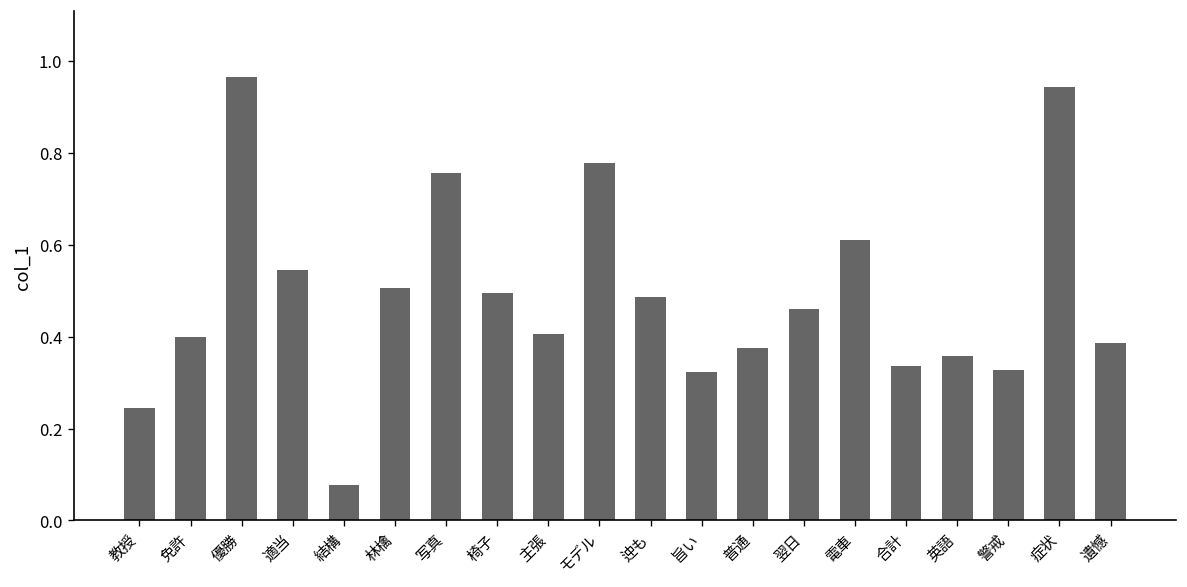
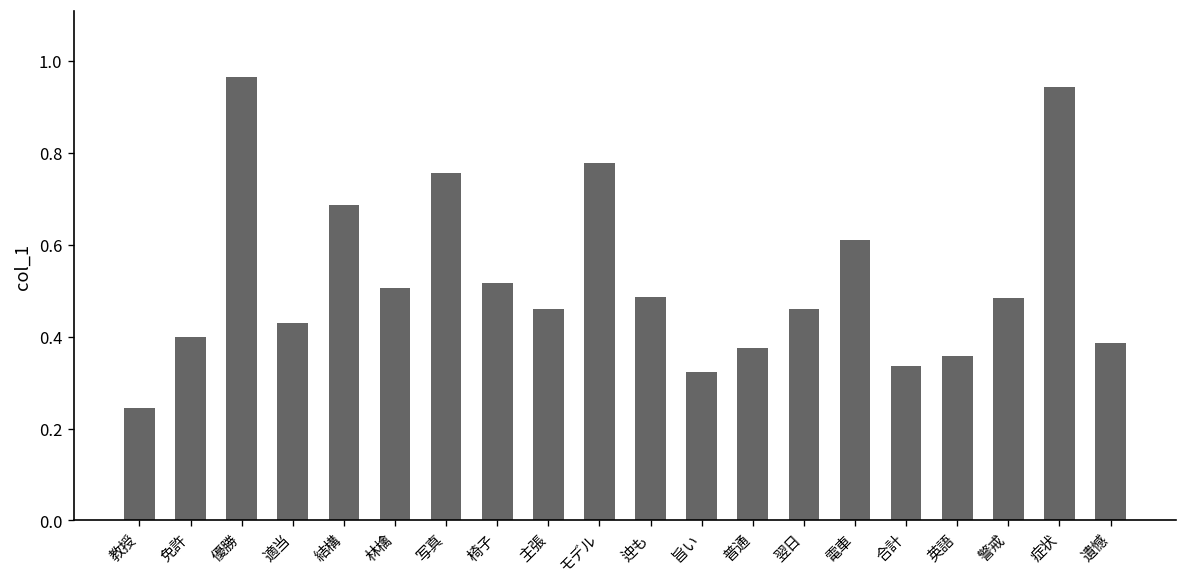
適当: 0.54 -> 0.43
結構: 0.08 -> 0.69
椅子: 0.49 -> 0.52
主張: 0.41 -> 0.46
警戒: 0.33 -> 0.48
